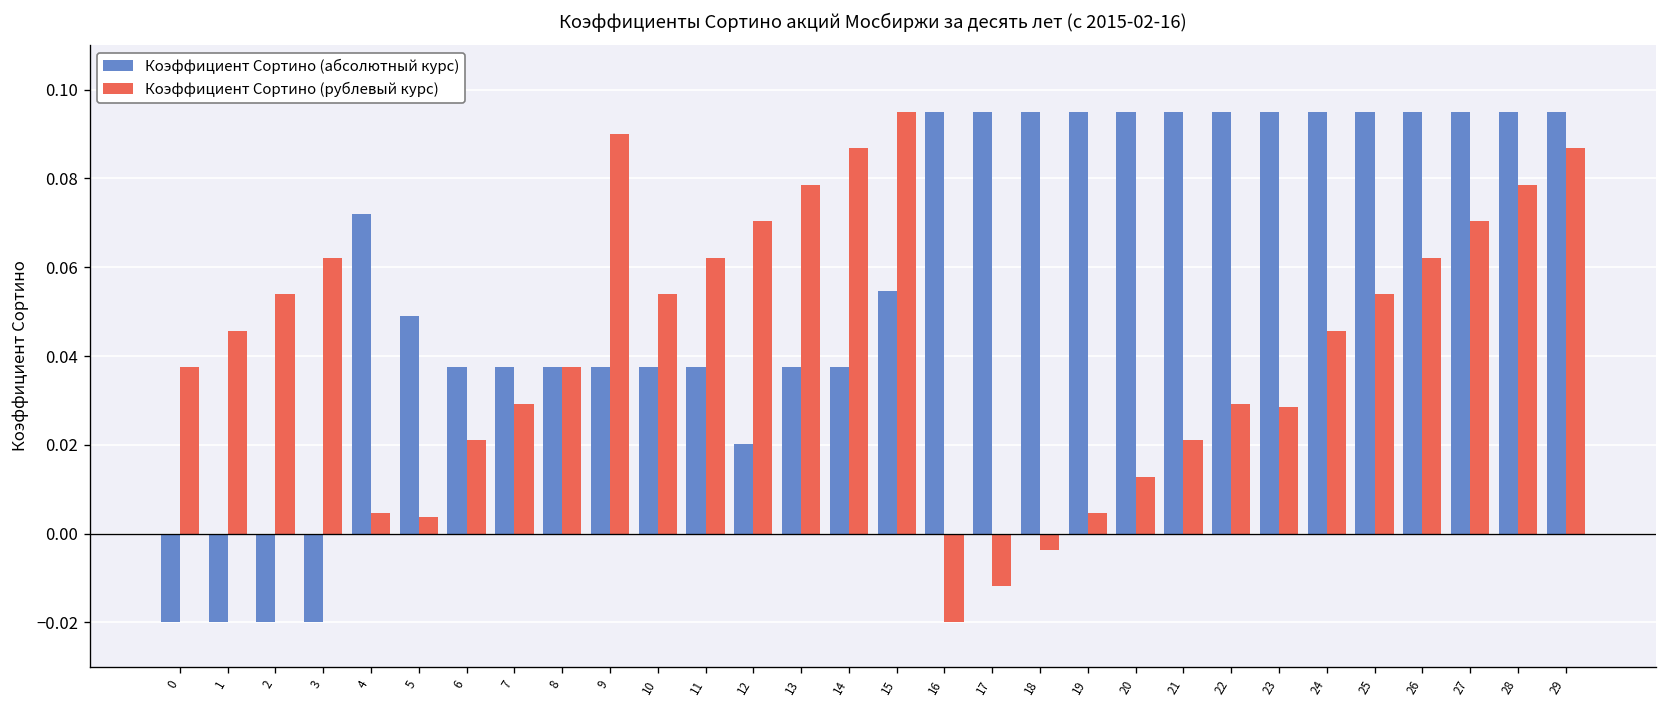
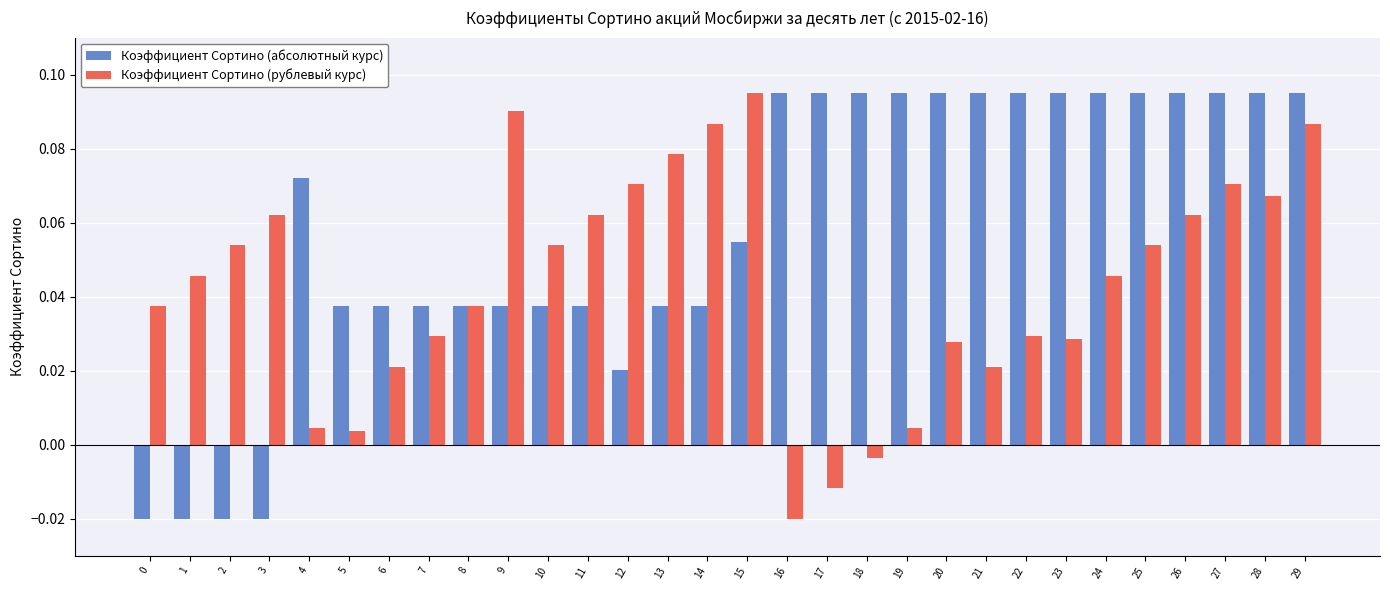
Коэффициент Сортино (абсолютный курс), 5: 0.049 -> 0.038
Коэффициент Сортино (рублевый курс), 20: 0.013 -> 0.028
Коэффициент Сортино (рублевый курс), 28: 0.079 -> 0.067
